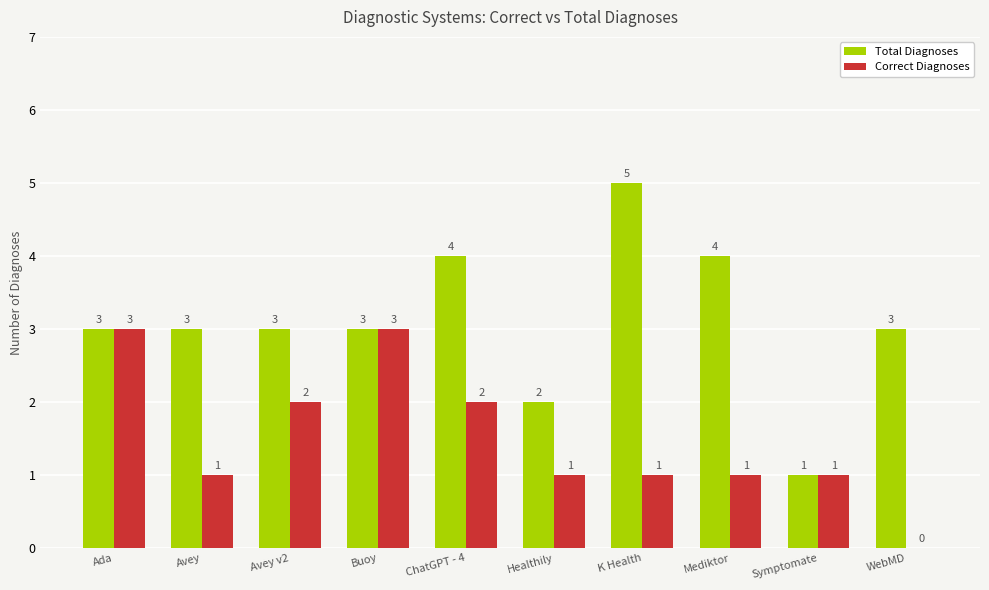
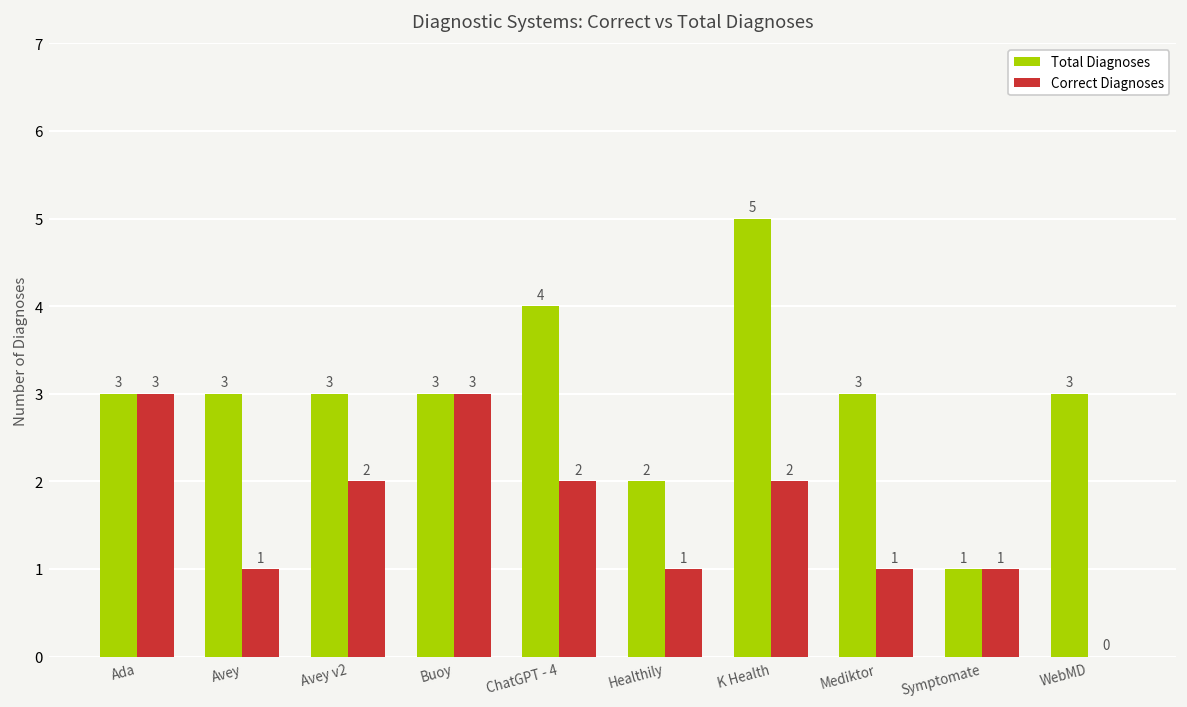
Correct Diagnoses, K Health: 1 -> 2
Total Diagnoses, Mediktor: 4 -> 3
